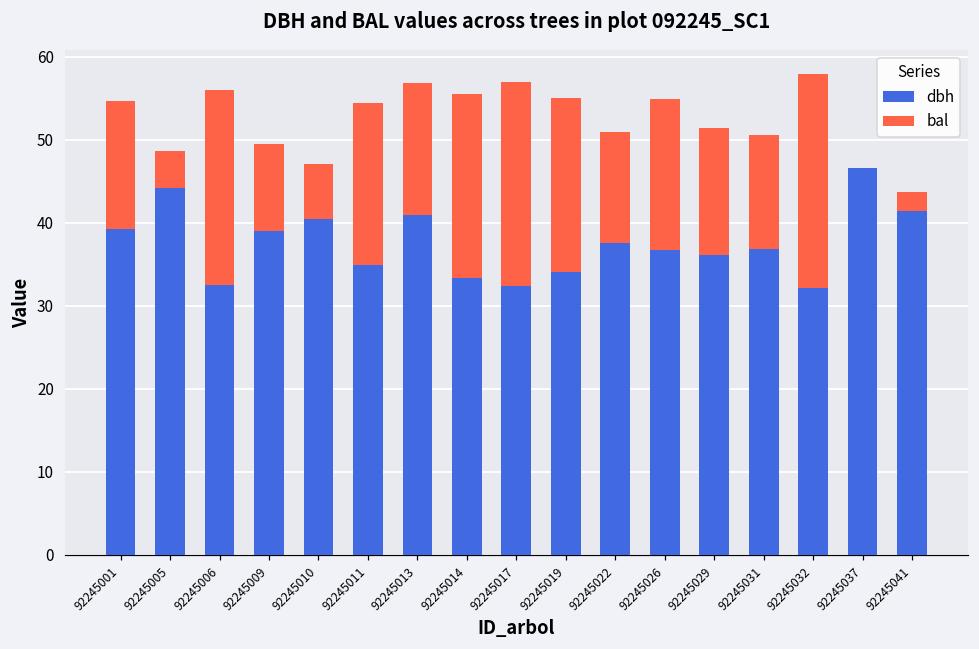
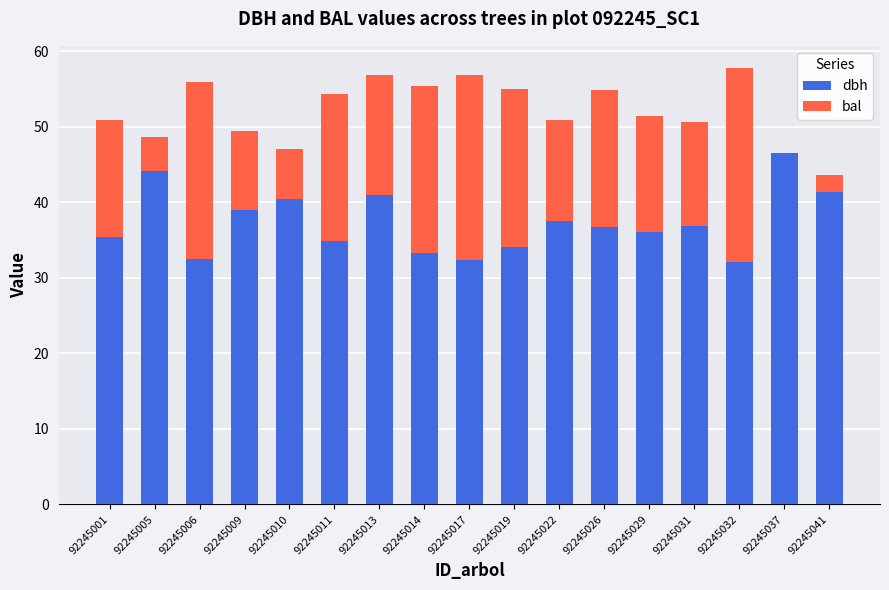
dbh, 92245001: 39 -> 35
